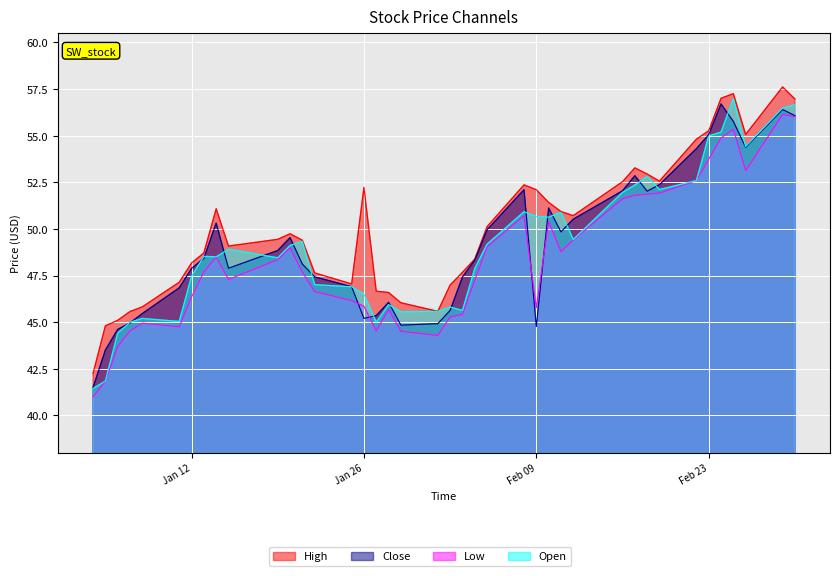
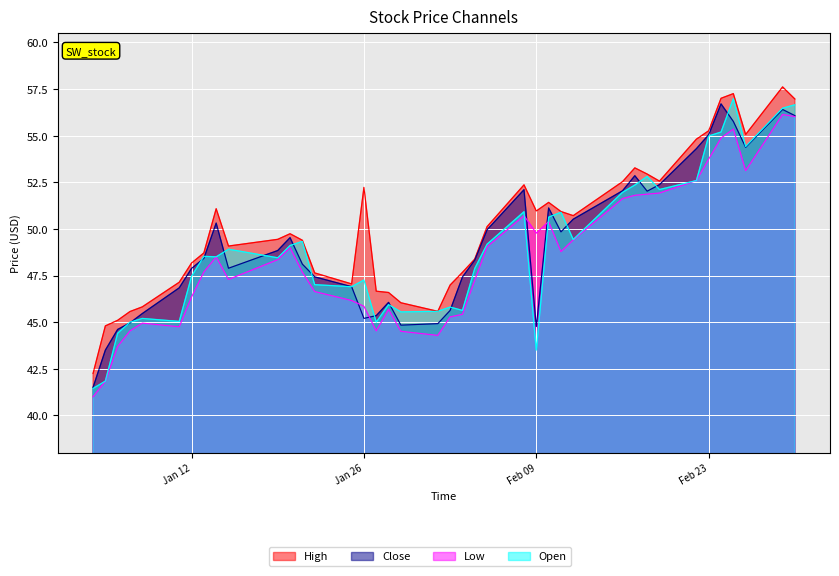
Open, Jan 26: 46.5 -> 47.3
High, Feb 09: 52.1 -> 51.0
Low, Feb 09: 45.8 -> 49.8
Open, Feb 09: 50.7 -> 43.5
